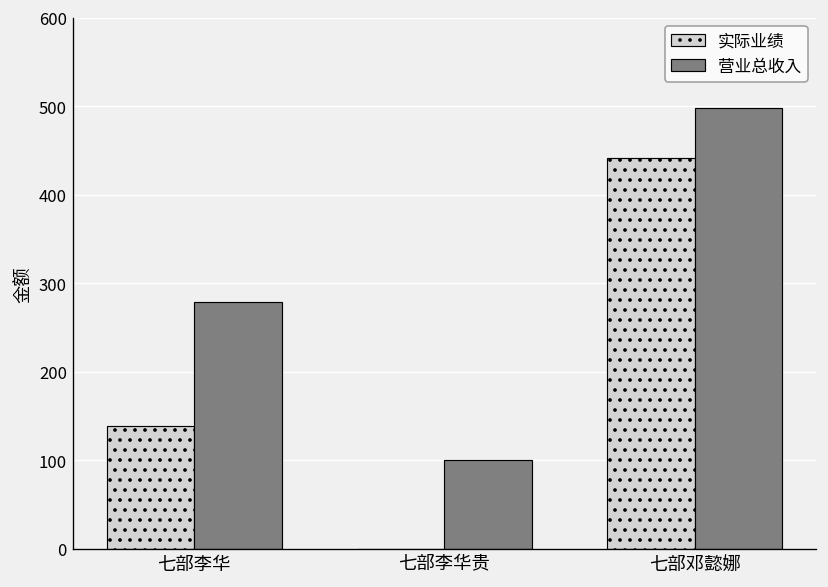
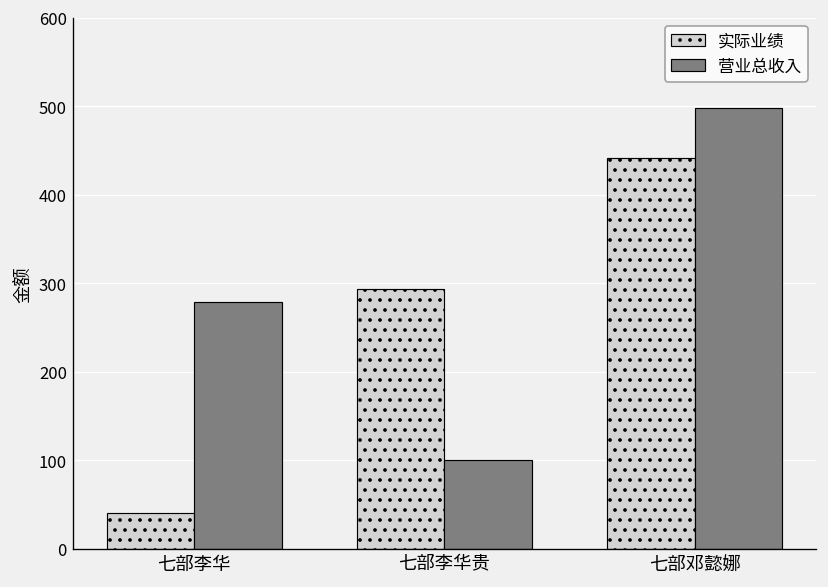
实际业绩, 七部李华: 140 -> 40
实际业绩, 七部李华贵: 0 -> 290
